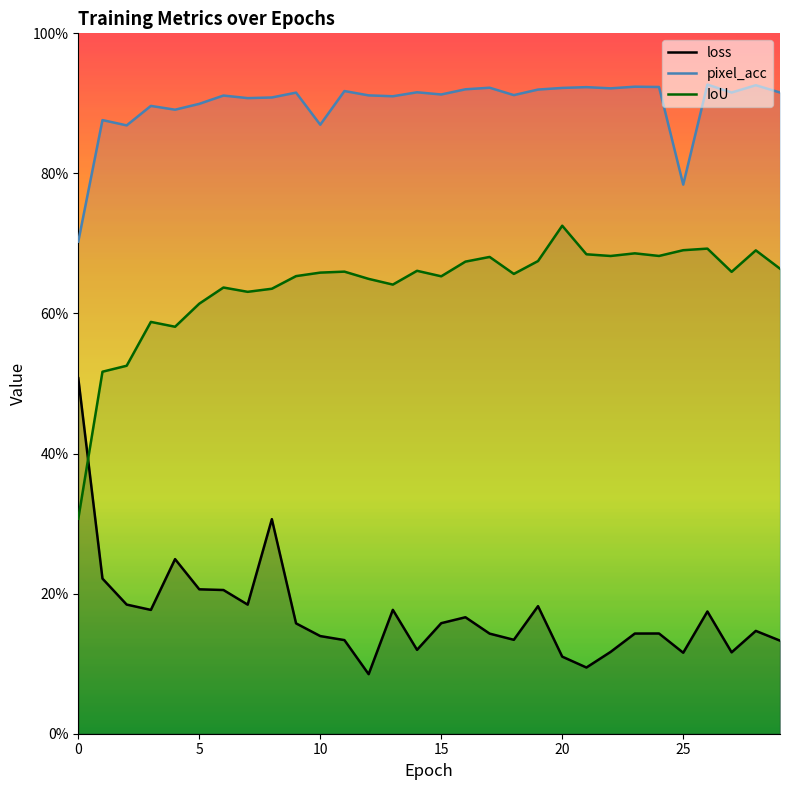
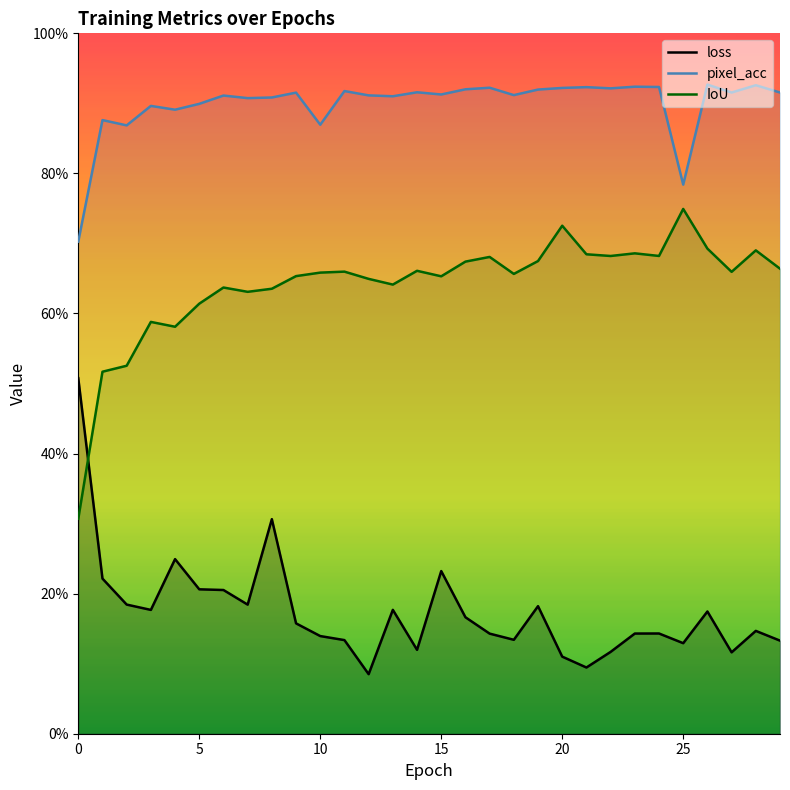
loss, 15: 16% -> 23%
loss, 25: 12% -> 13%
IoU, 25: 69% -> 75%
